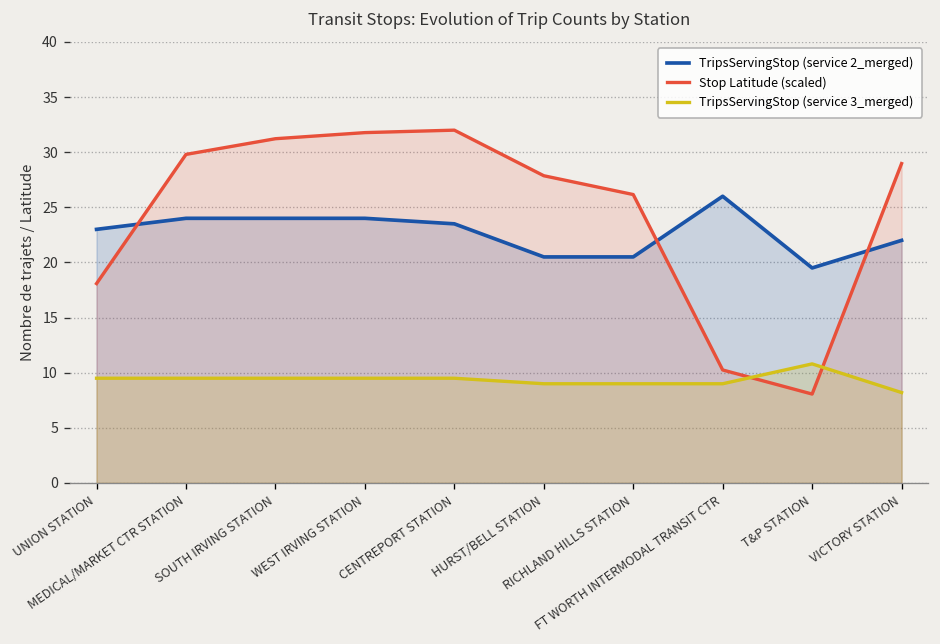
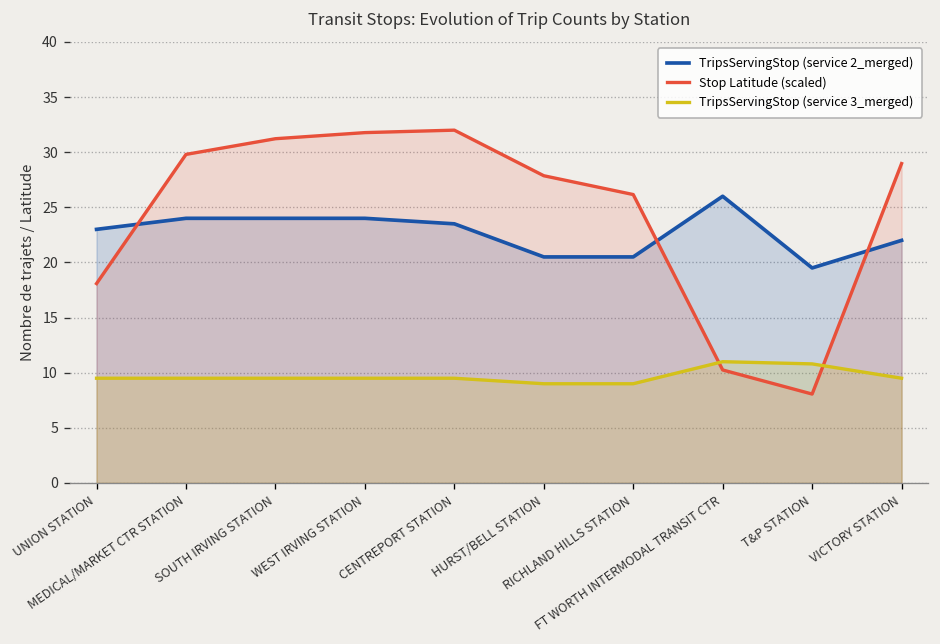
TripsServingStop (service 3_merged), FT WORTH INTERMODAL TRANSIT CTR: 9 -> 11
TripsServingStop (service 3_merged), VICTORY STATION: 8 -> 10
